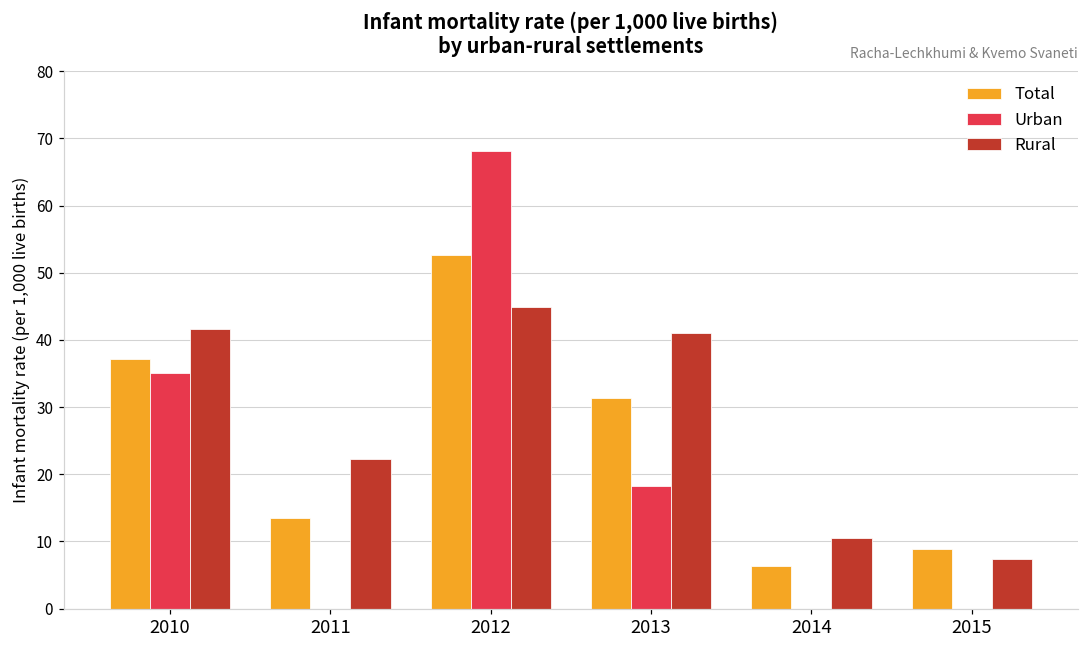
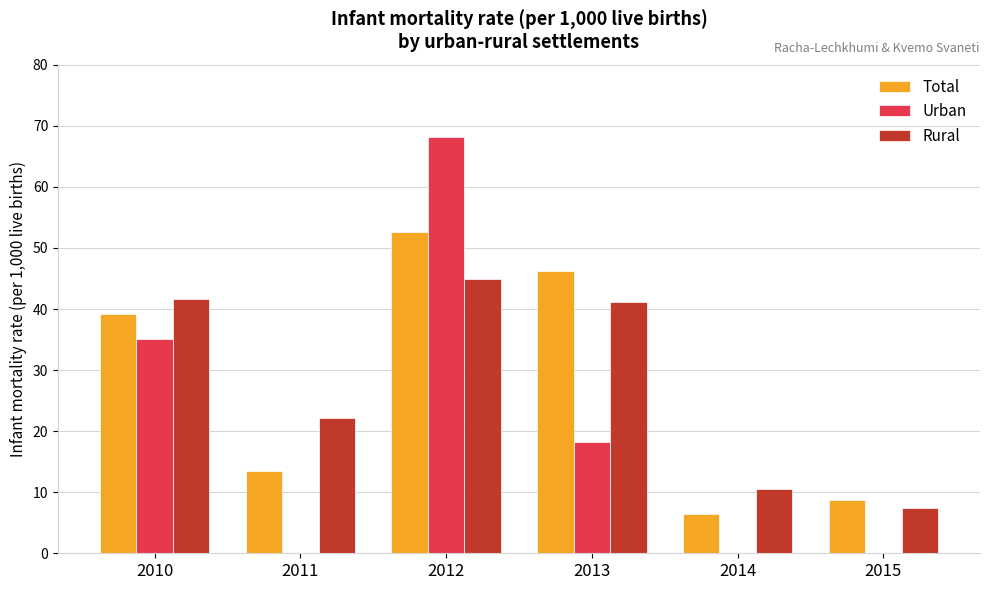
Total, 2010: 37 -> 39
Total, 2013: 31 -> 46
